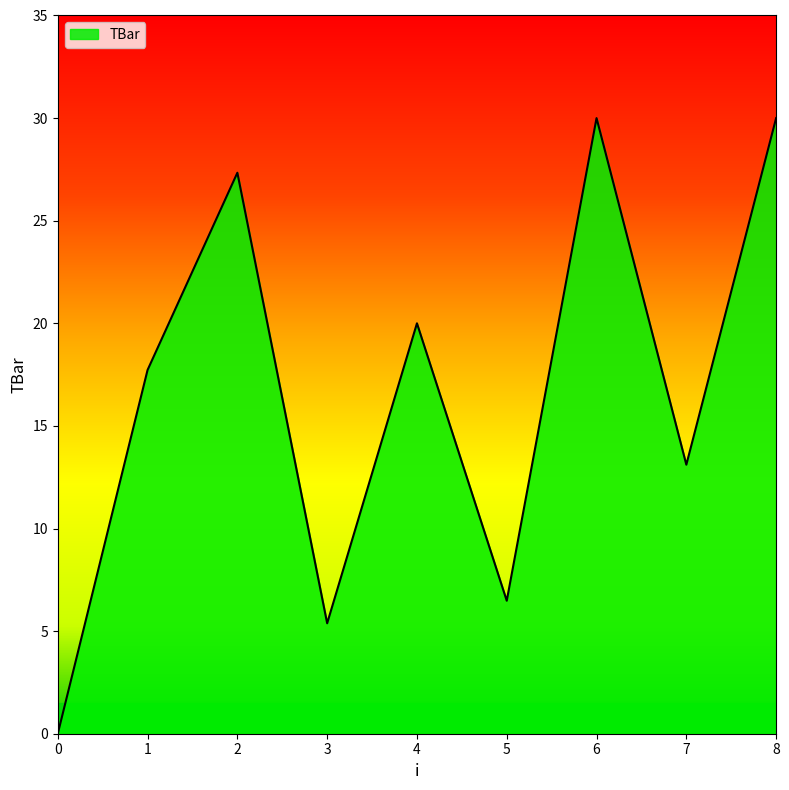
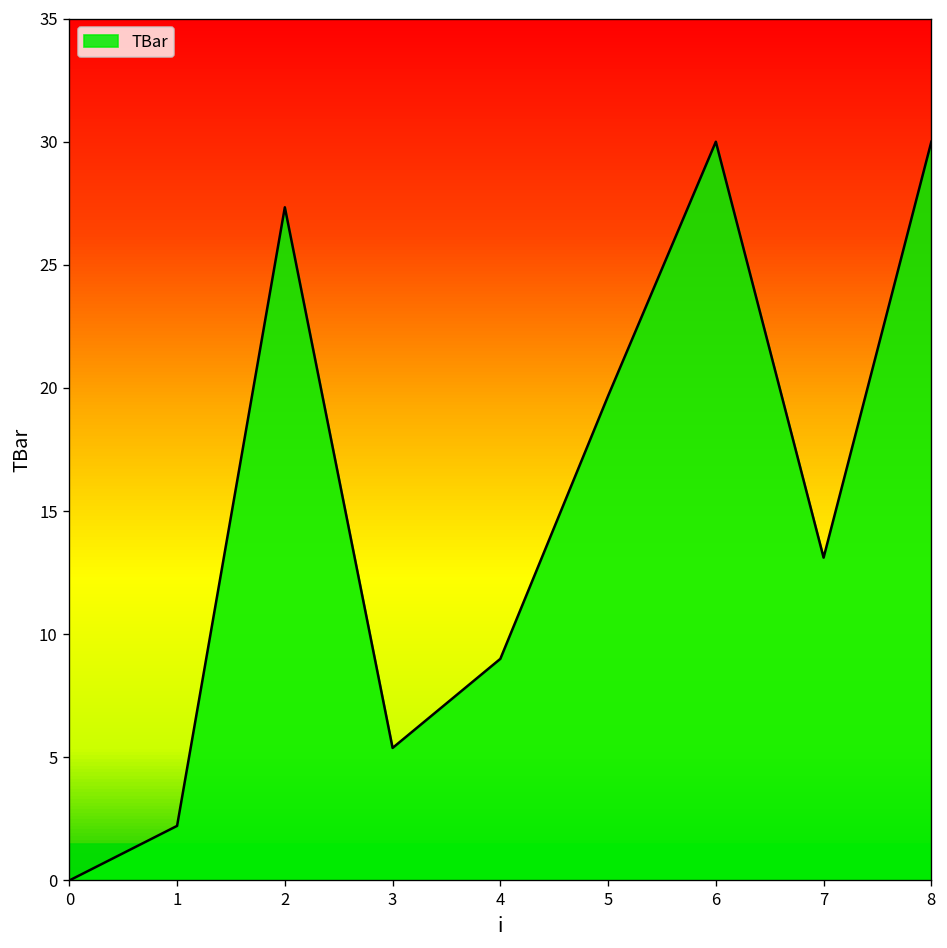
1: 17.7 -> 2.2
4: 20 -> 9
5: 6.5 -> 19.7
